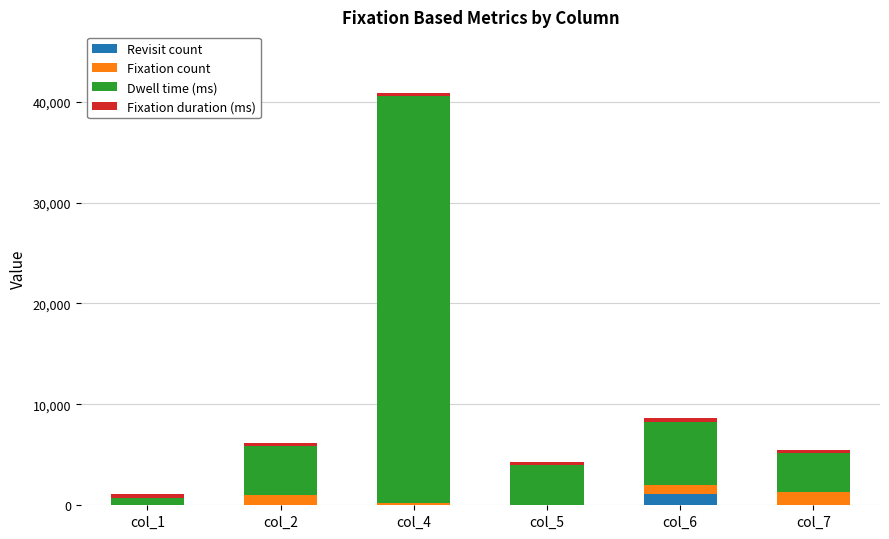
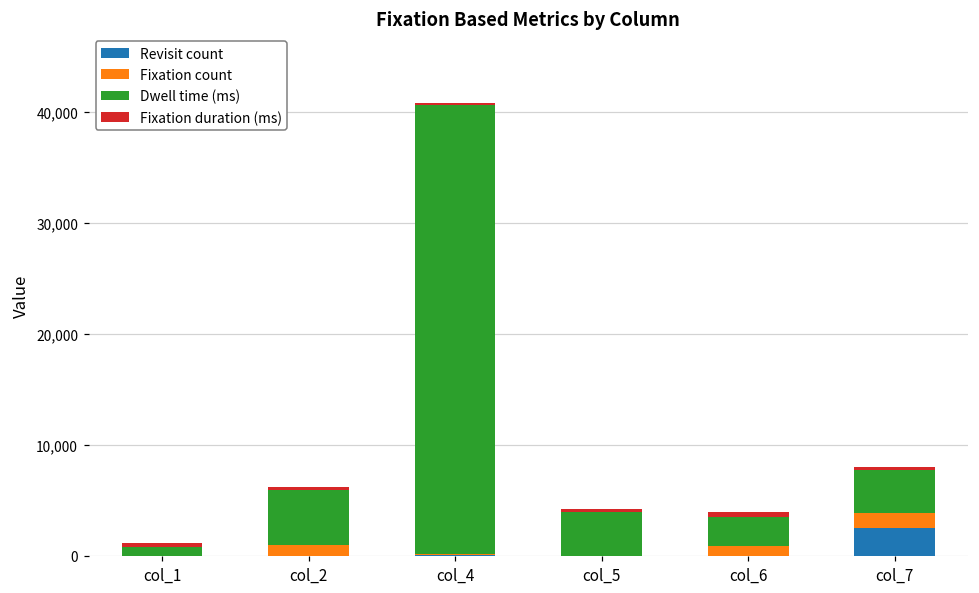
Revisit count, col_6: 1,200 -> 0
Dwell time (ms), col_6: 6,200 -> 2,700
Revisit count, col_7: 0 -> 2,500
